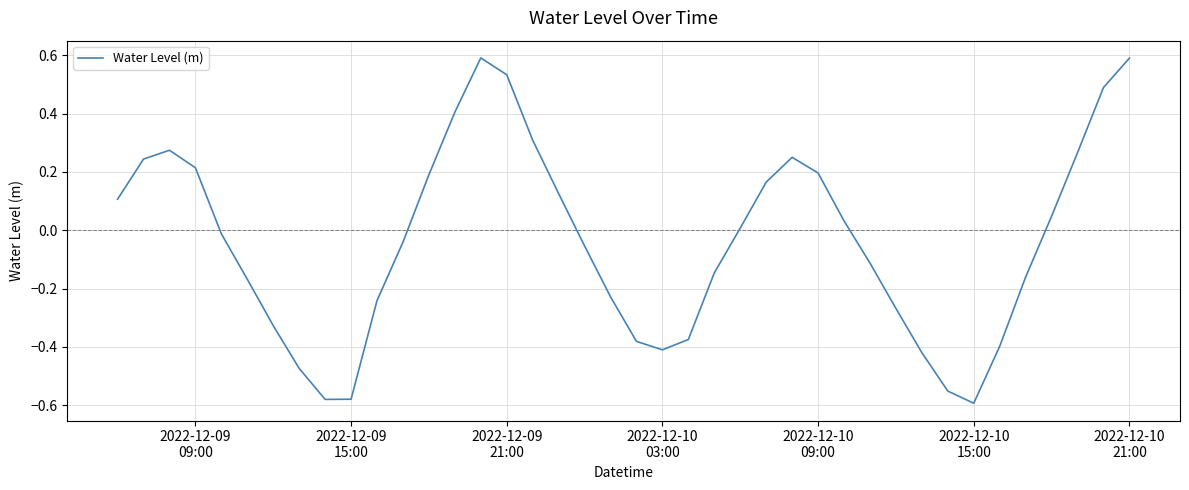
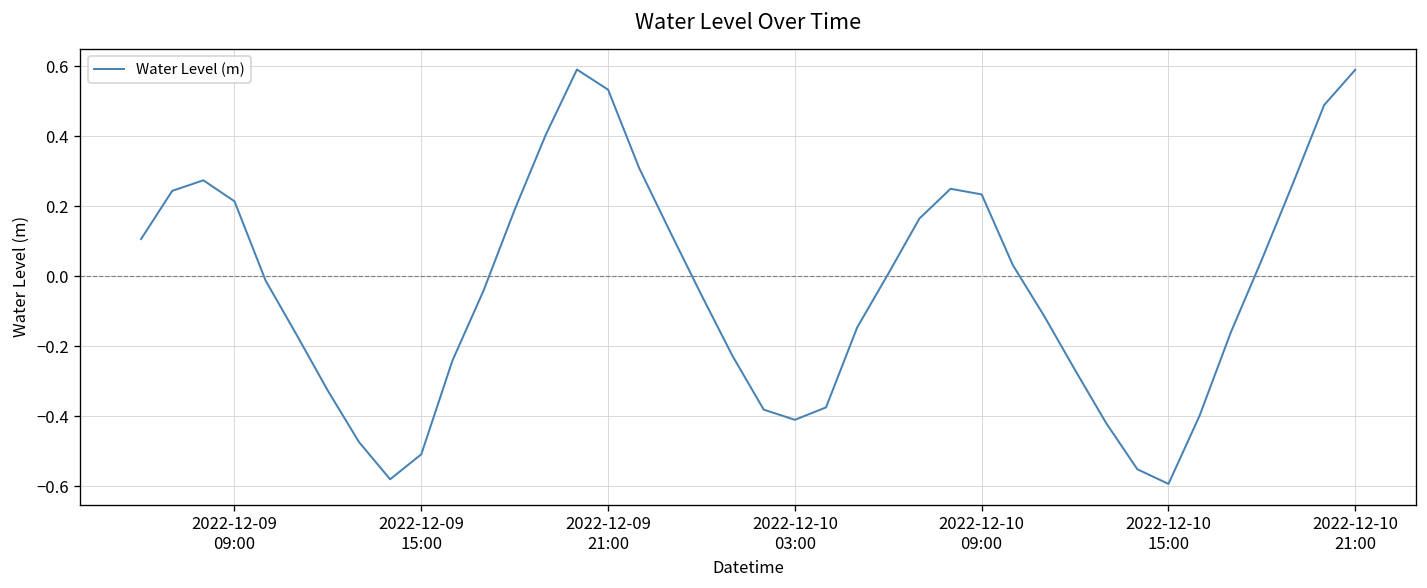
2022-12-09 15:00: -0.58 -> -0.51
2022-12-10 09:00: 0.20 -> 0.23
